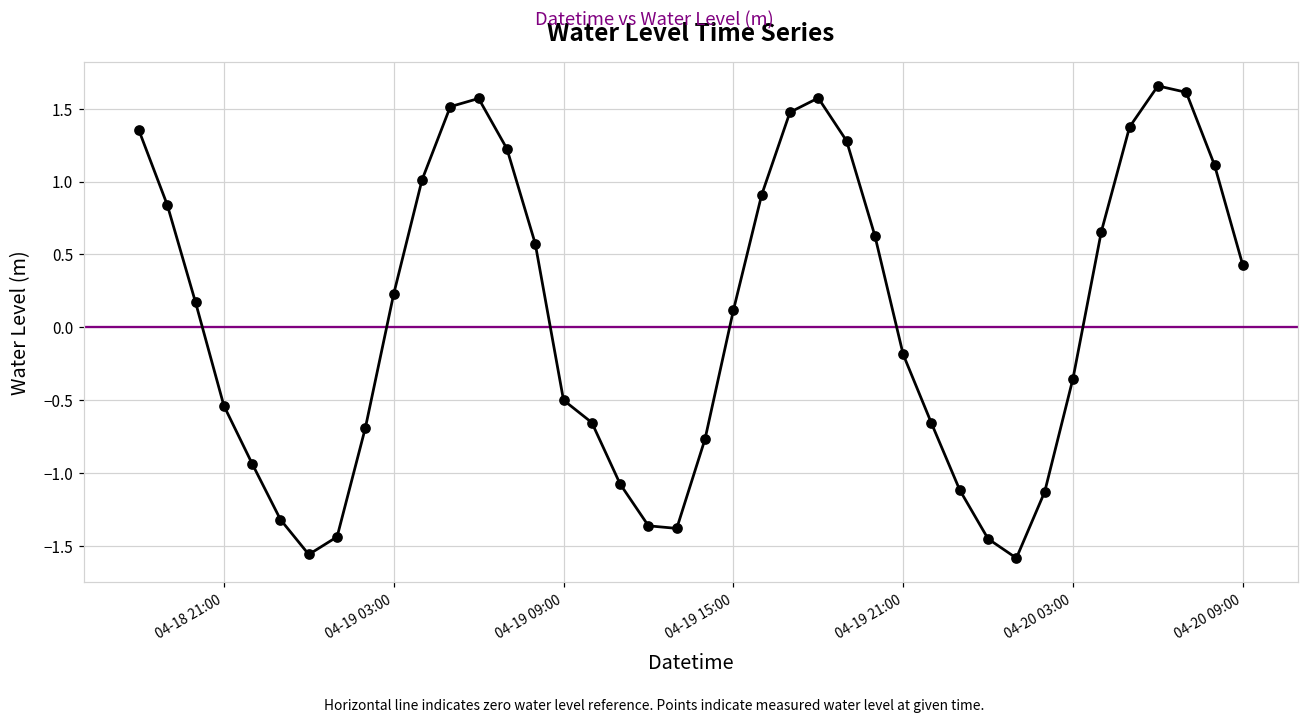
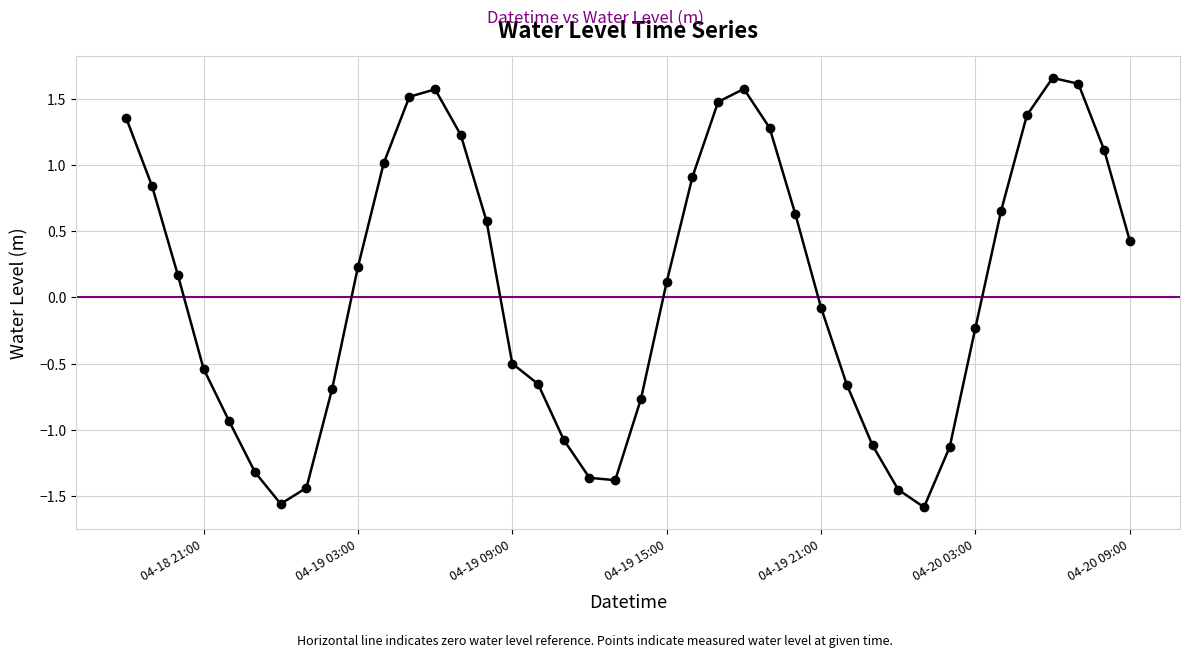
04-19 21:00: -0.19 -> -0.08
04-20 03:00: -0.35 -> -0.23
